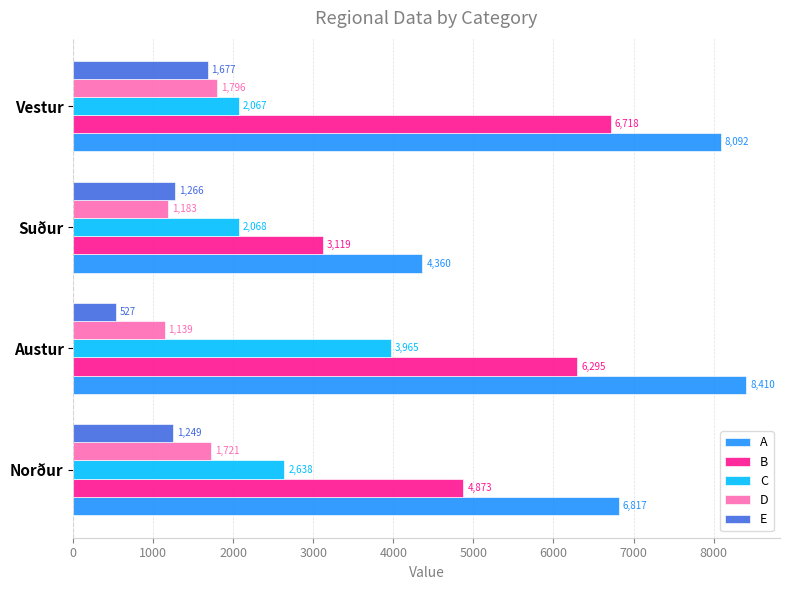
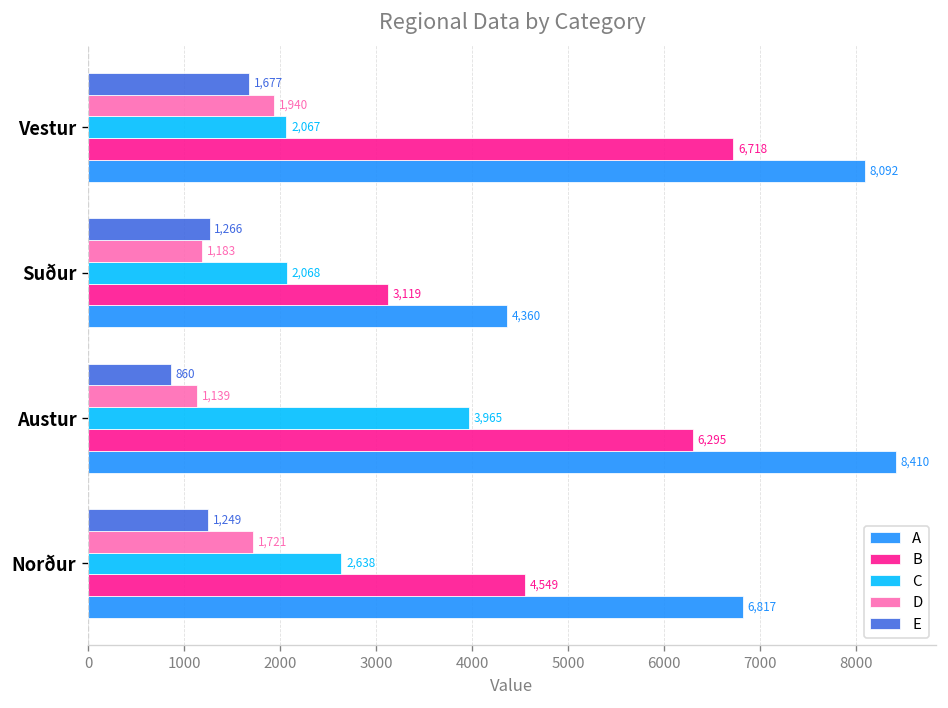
D, Vestur: 1,796 -> 1,940
E, Austur: 527 -> 860
B, Norður: 4,873 -> 4,549
